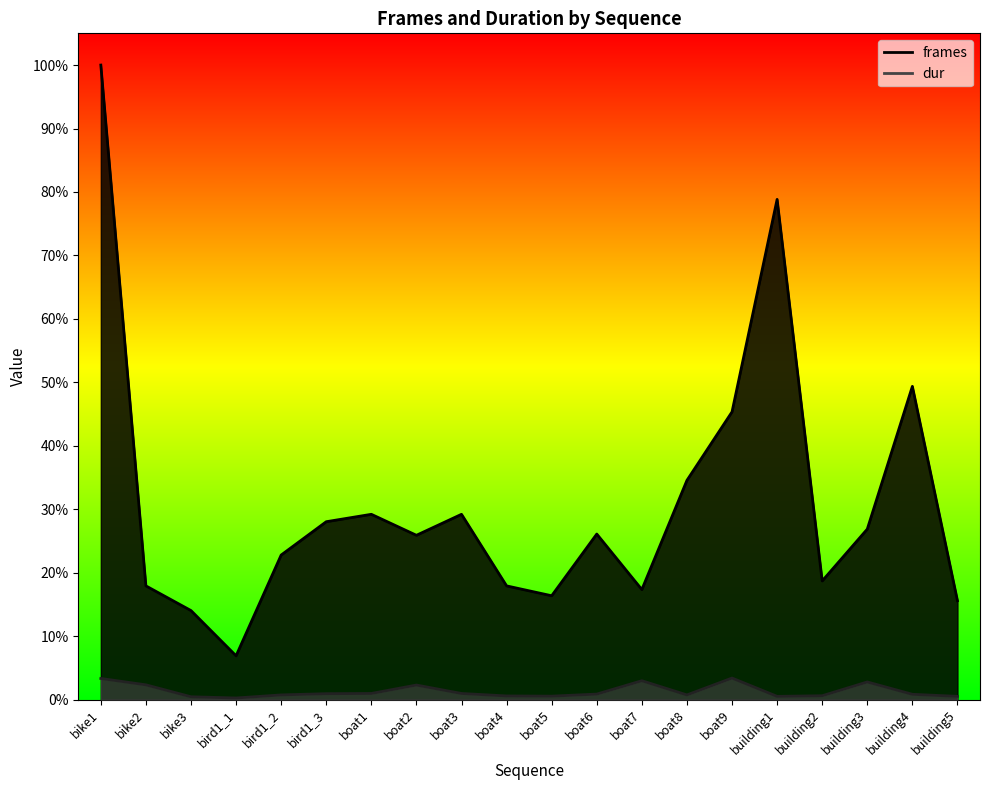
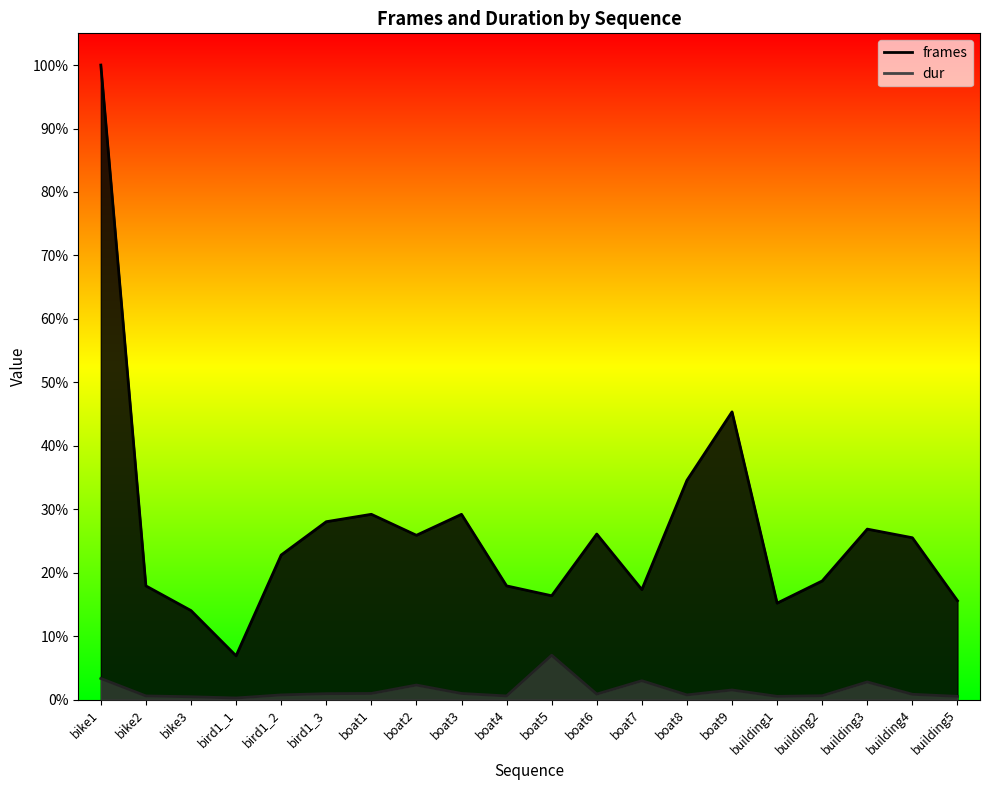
dur, bike2: 2% -> 1%
dur, boat5: 1% -> 7%
dur, boat9: 3% -> 2%
frames, building1: 79% -> 15%
frames, building4: 49% -> 26%
